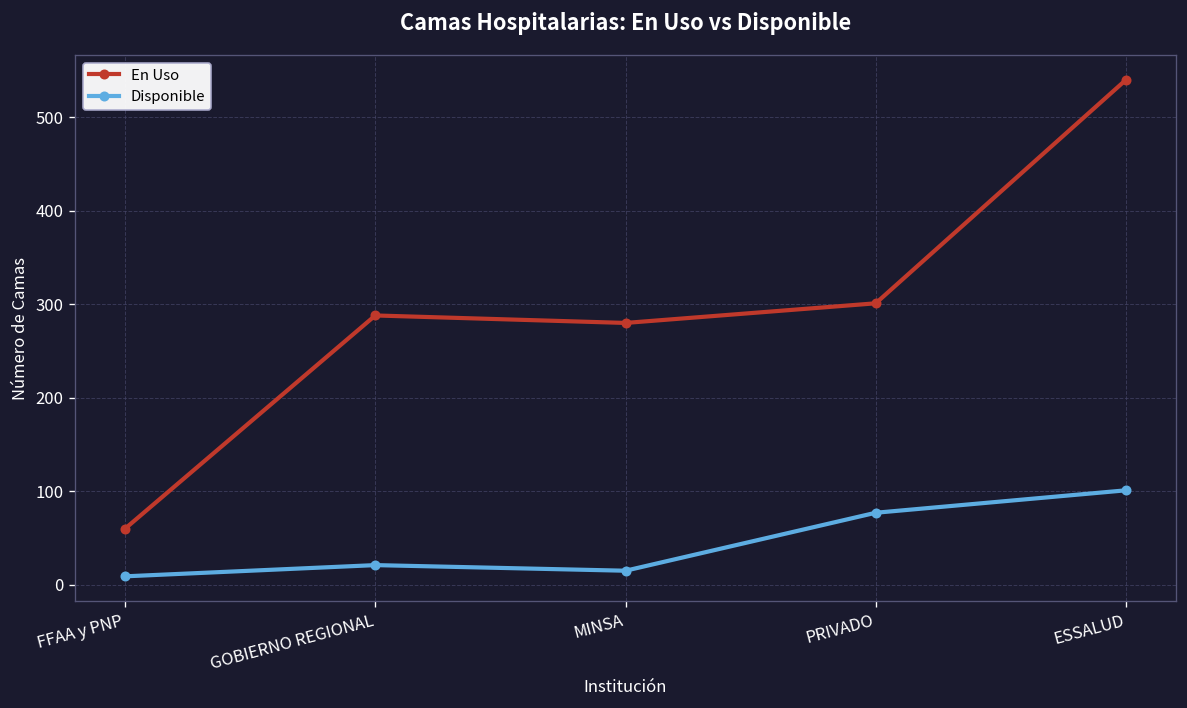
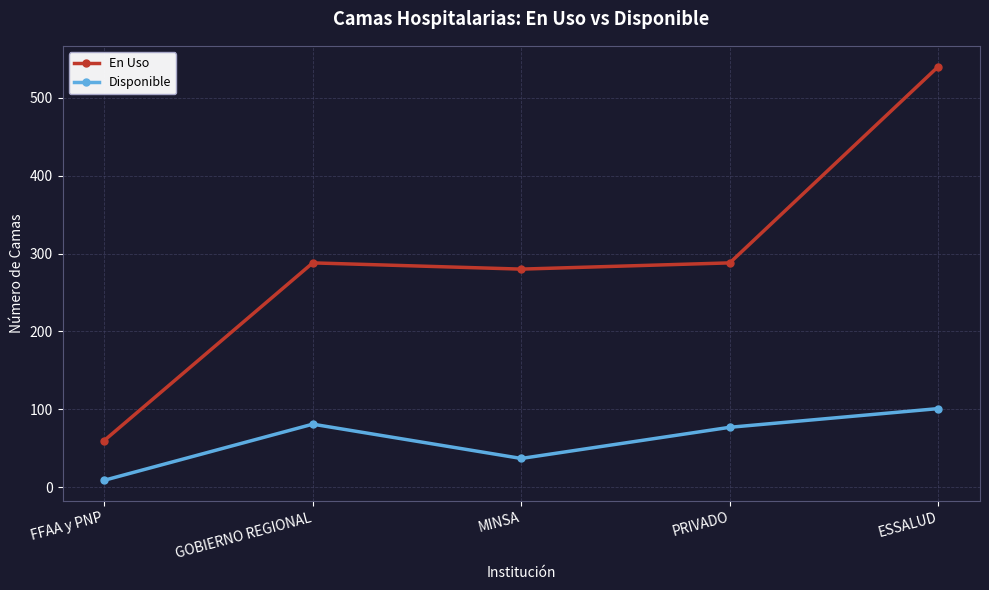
Disponible, GOBIERNO REGIONAL: 20 -> 80
Disponible, MINSA: 20 -> 40
En Uso, PRIVADO: 300 -> 290
